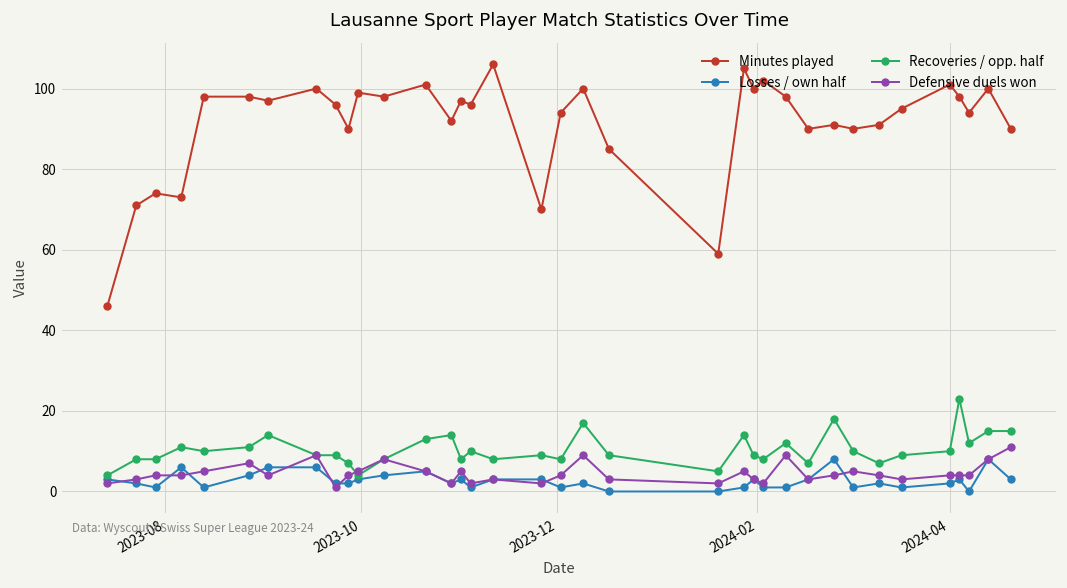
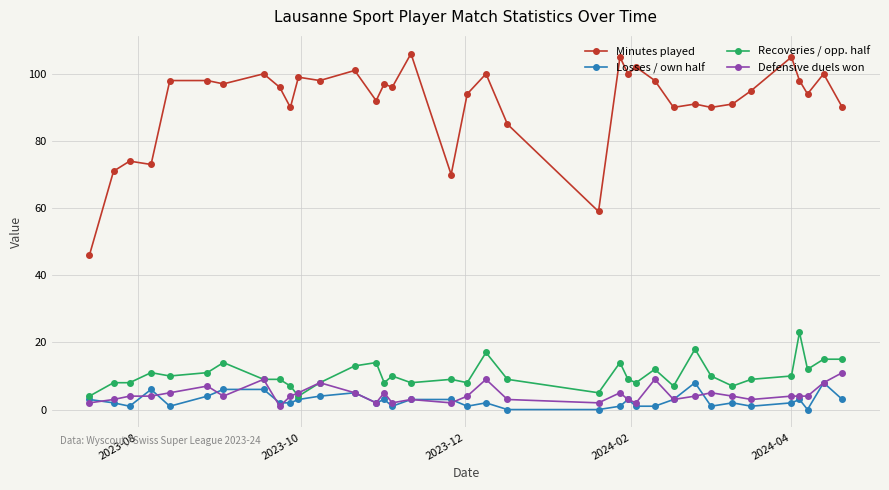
Minutes played, 2024-04: 101 -> 105
